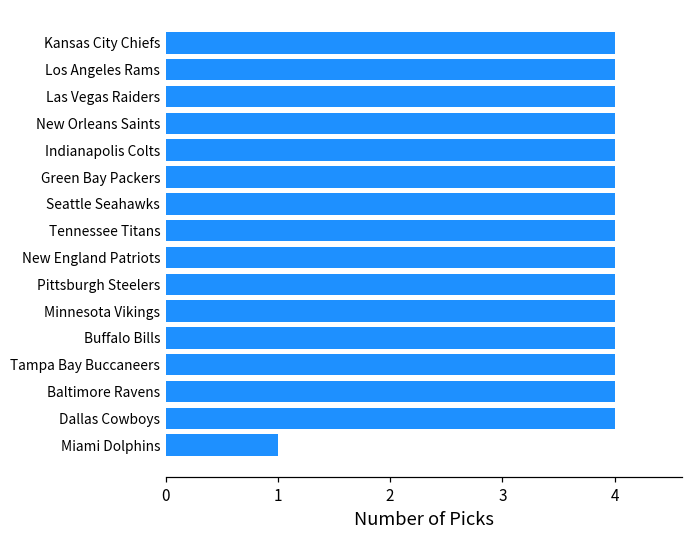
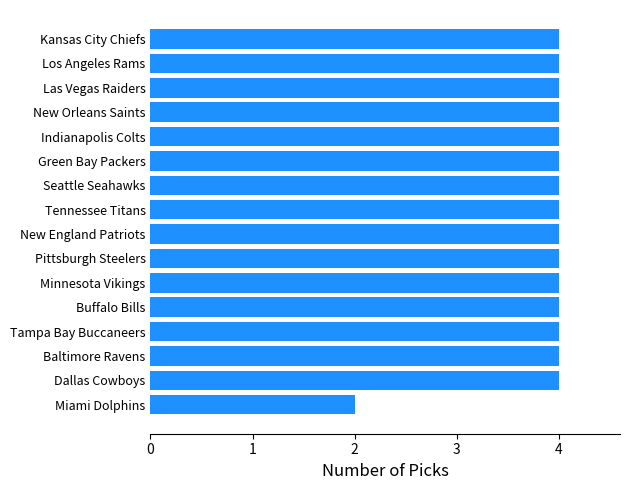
Miami Dolphins: 1 -> 2
